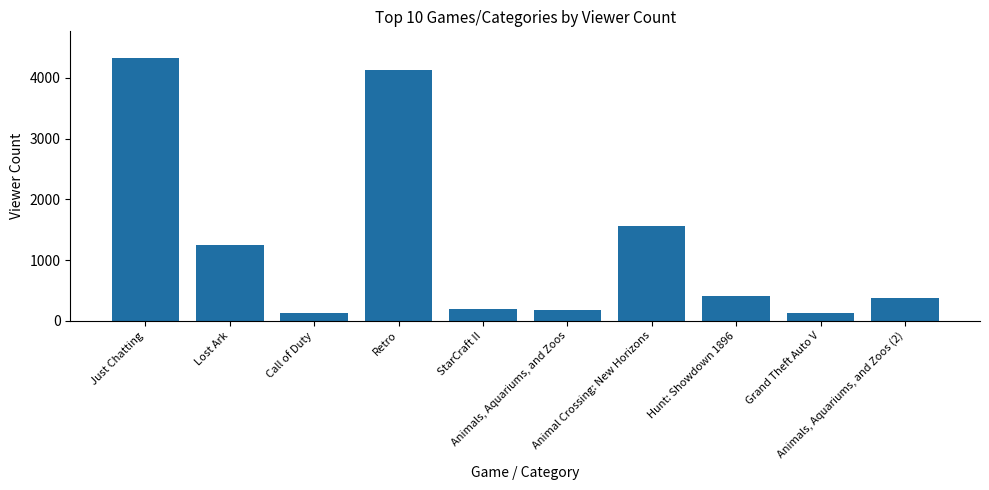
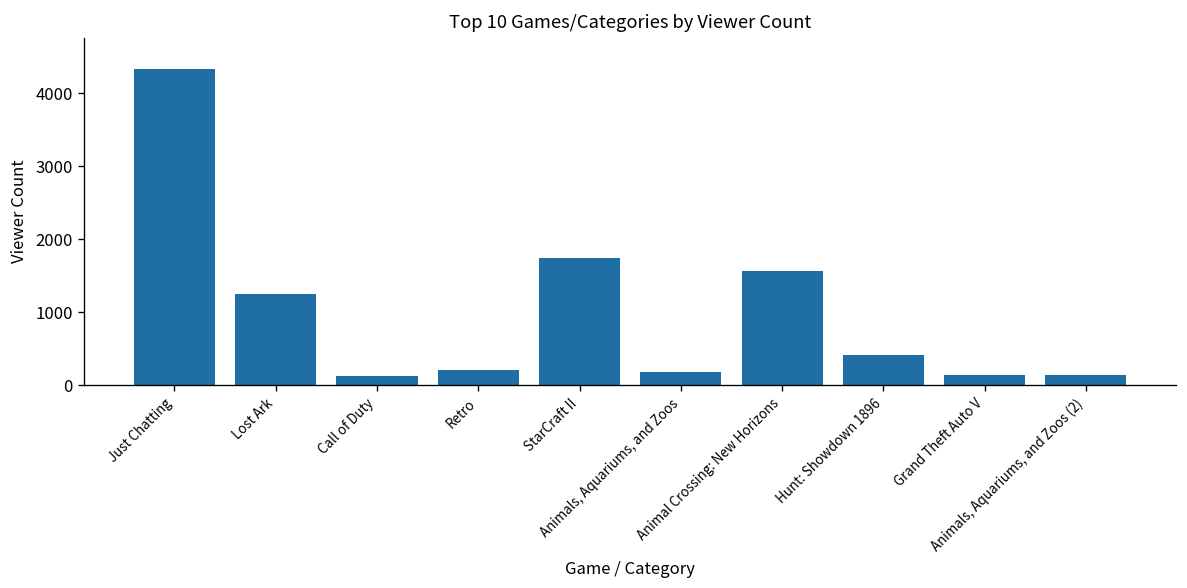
Retro: 4100 -> 200
StarCraft II: 200 -> 1700
Animals, Aquariums, and Zoos (2): 400 -> 100
